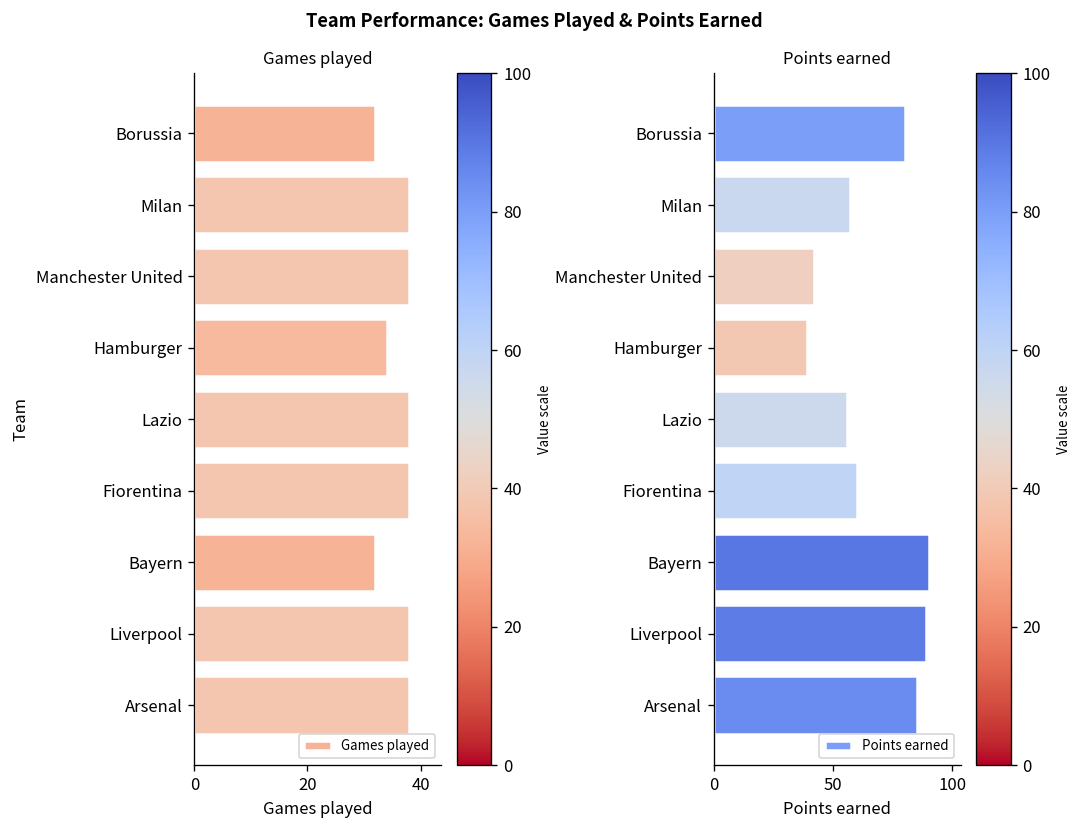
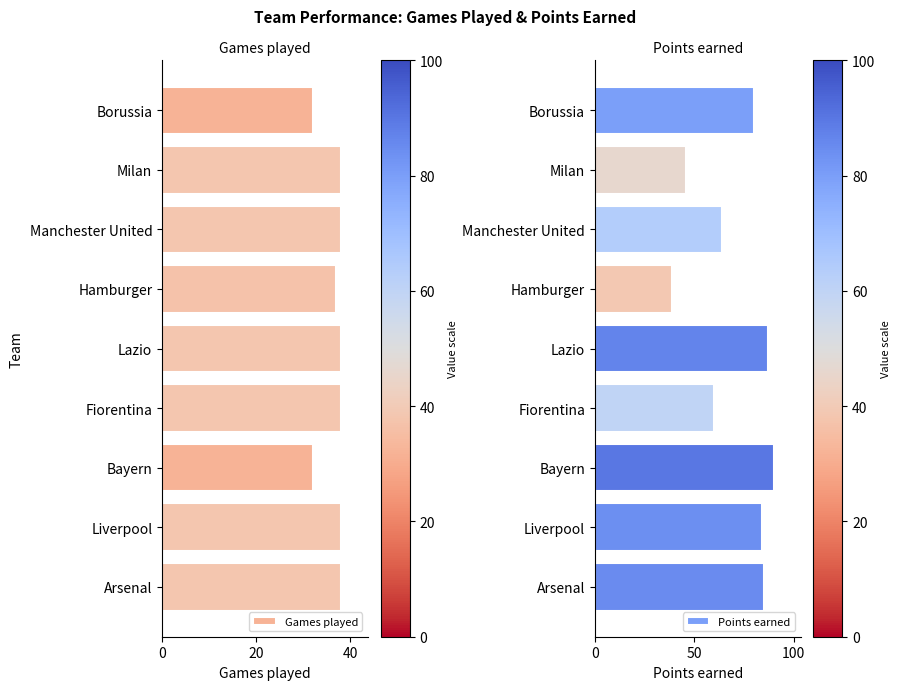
Games played, Hamburger: 34 -> 37
Points earned, Milan: 57 -> 46
Points earned, Manchester United: 42 -> 64
Points earned, Lazio: 56 -> 87
Points earned, Liverpool: 89 -> 84
